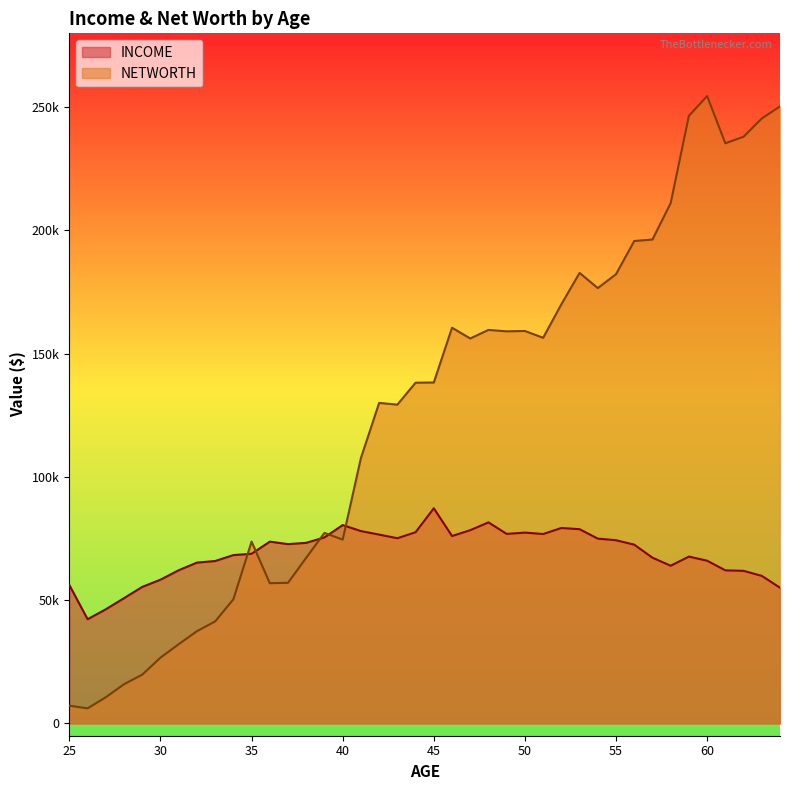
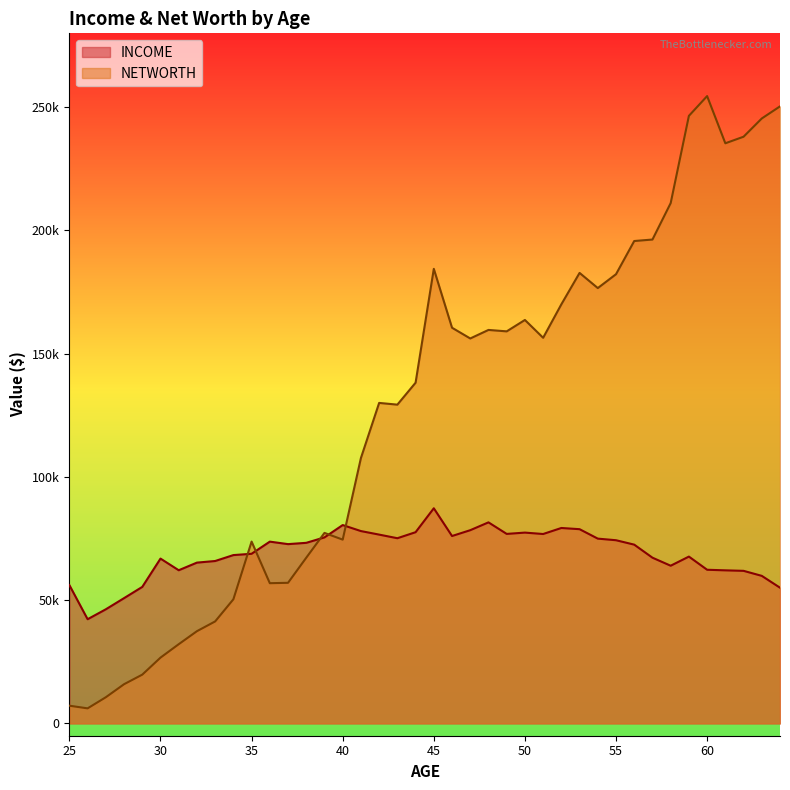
INCOME, 30: 58000 -> 67000
NETWORTH, 45: 138000 -> 184000
NETWORTH, 50: 159000 -> 164000
INCOME, 60: 66000 -> 62000
